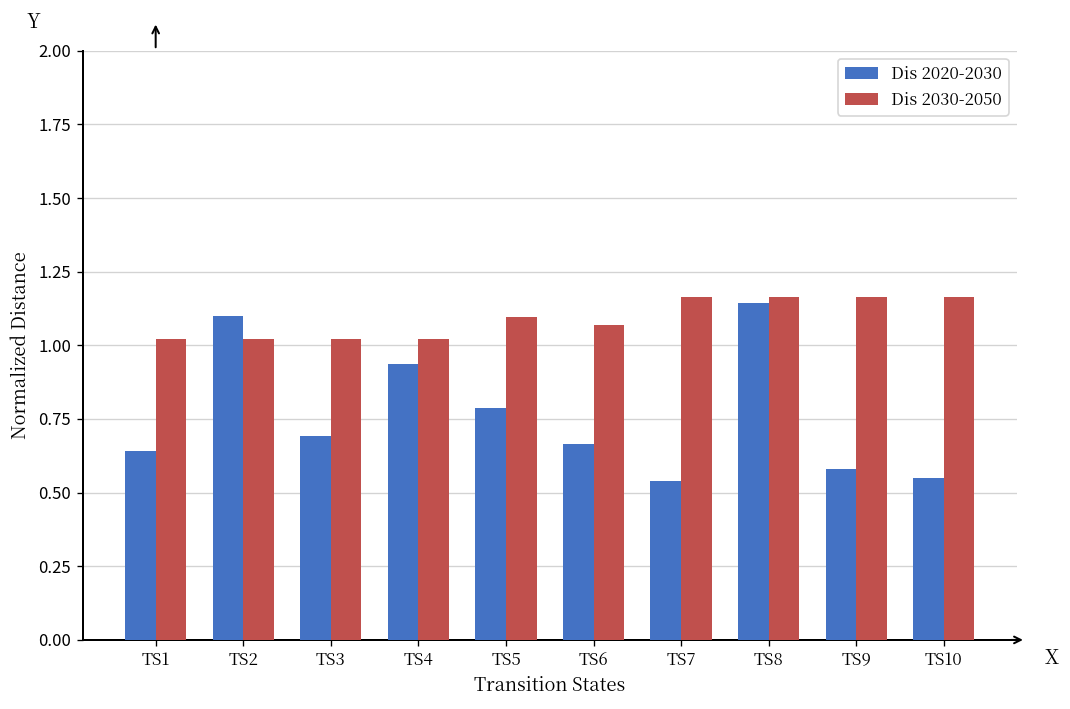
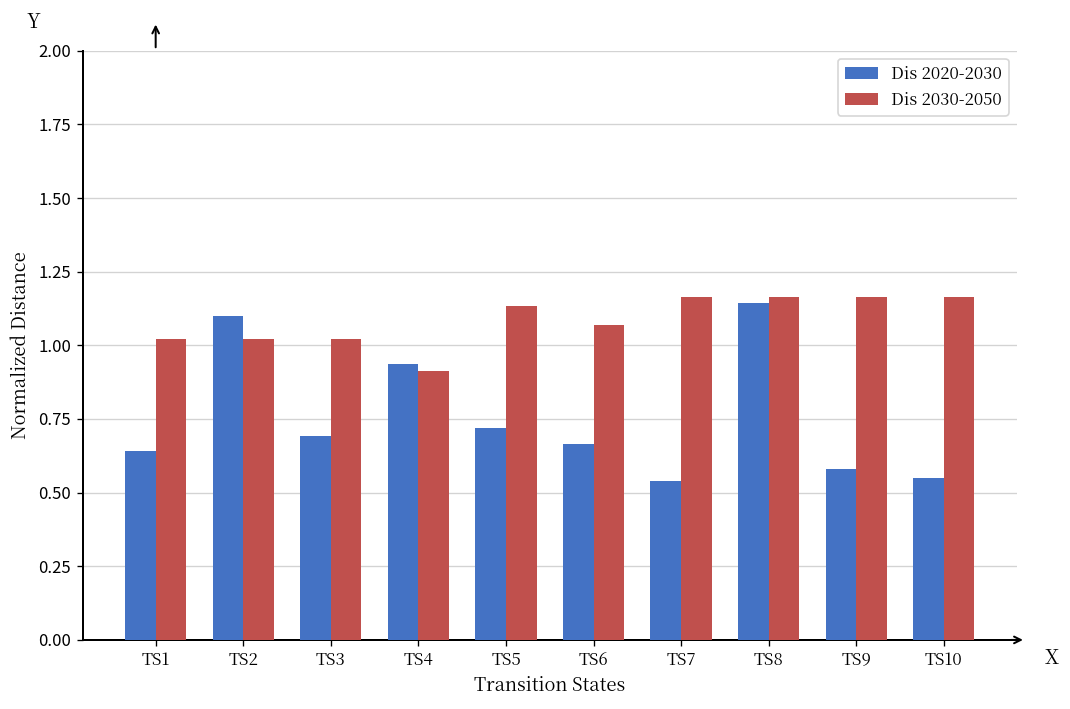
Dis 2030-2050, TS4: 1.02 -> 0.91
Dis 2020-2030, TS5: 0.79 -> 0.72
Dis 2030-2050, TS5: 1.10 -> 1.13
